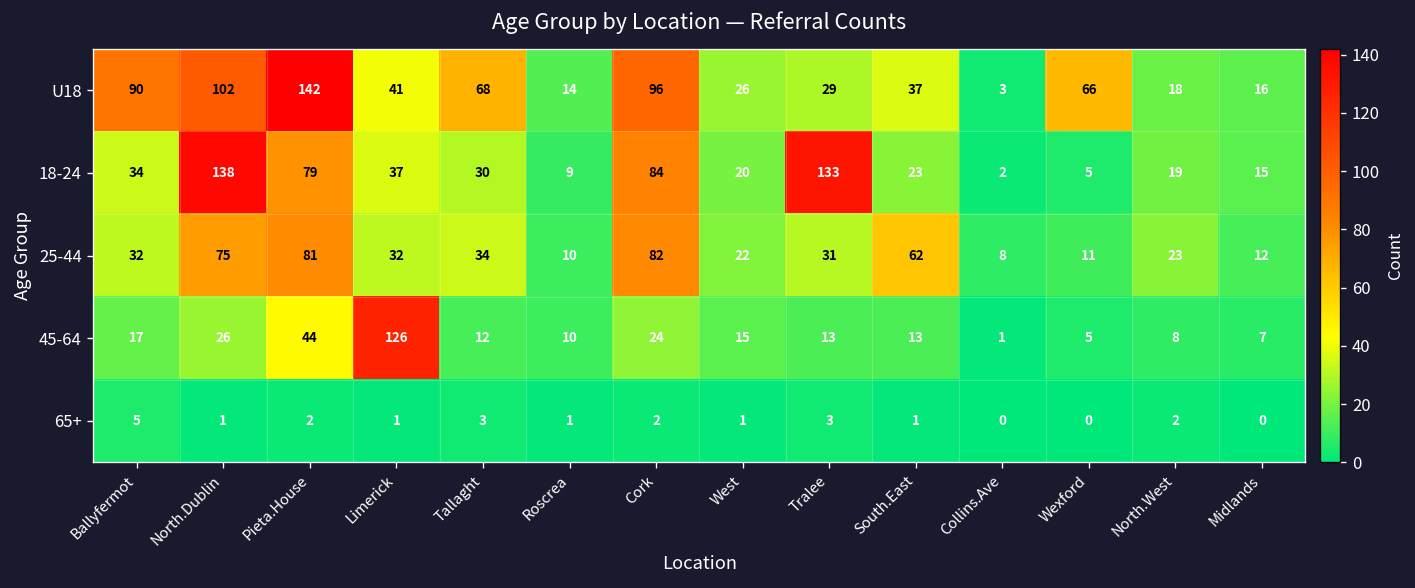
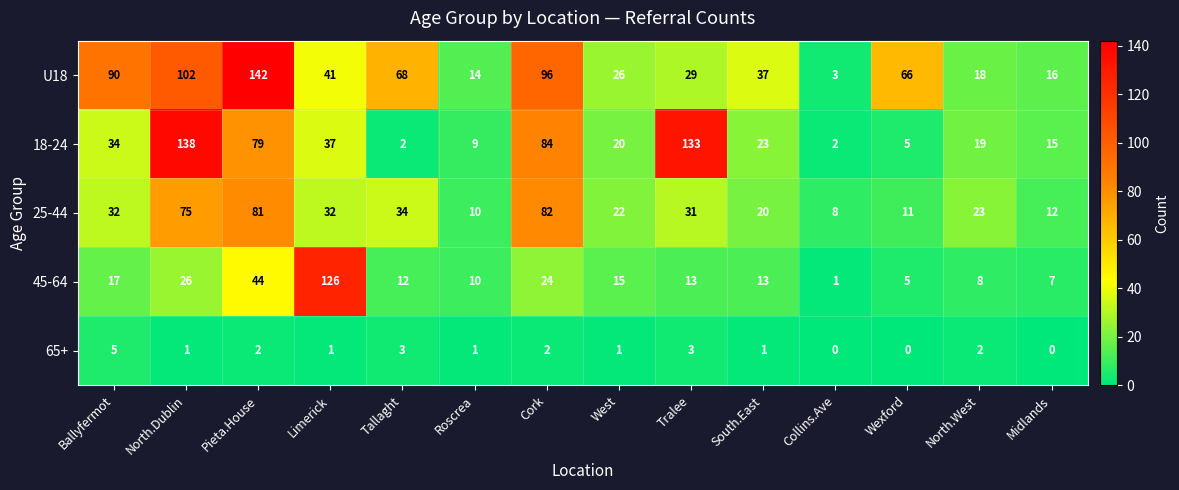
18-24, Tallaght: 30 -> 2
25-44, South.East: 62 -> 20
